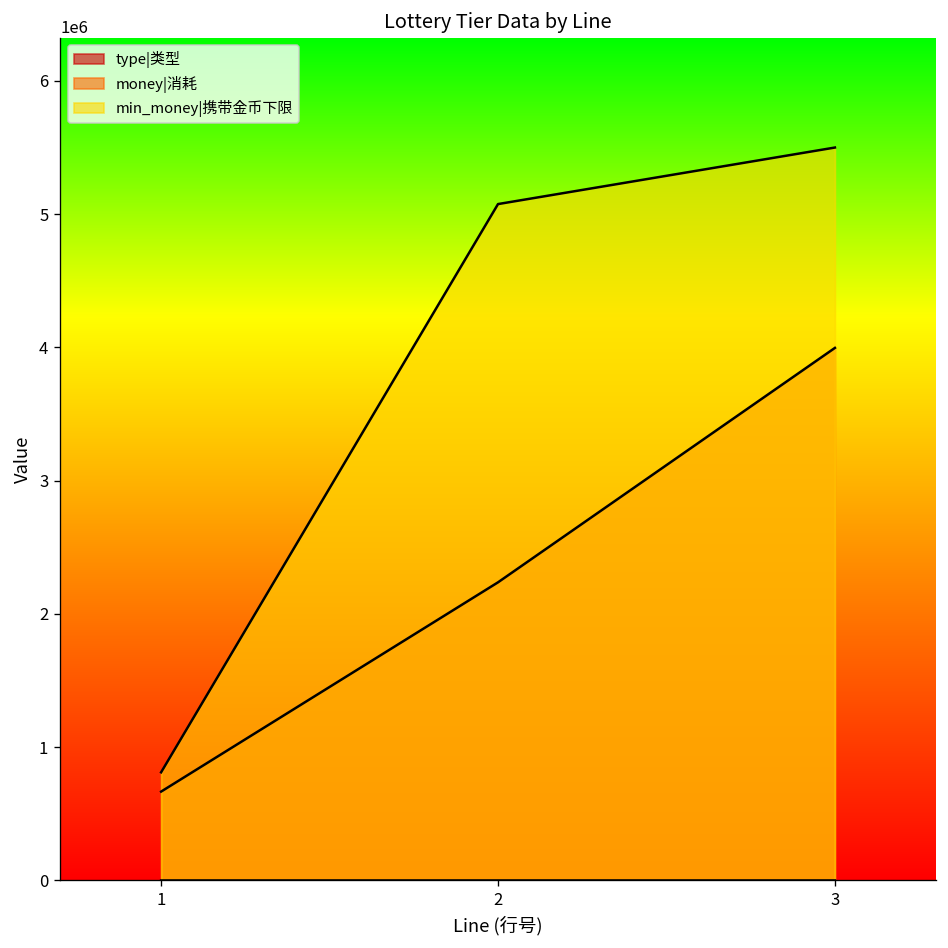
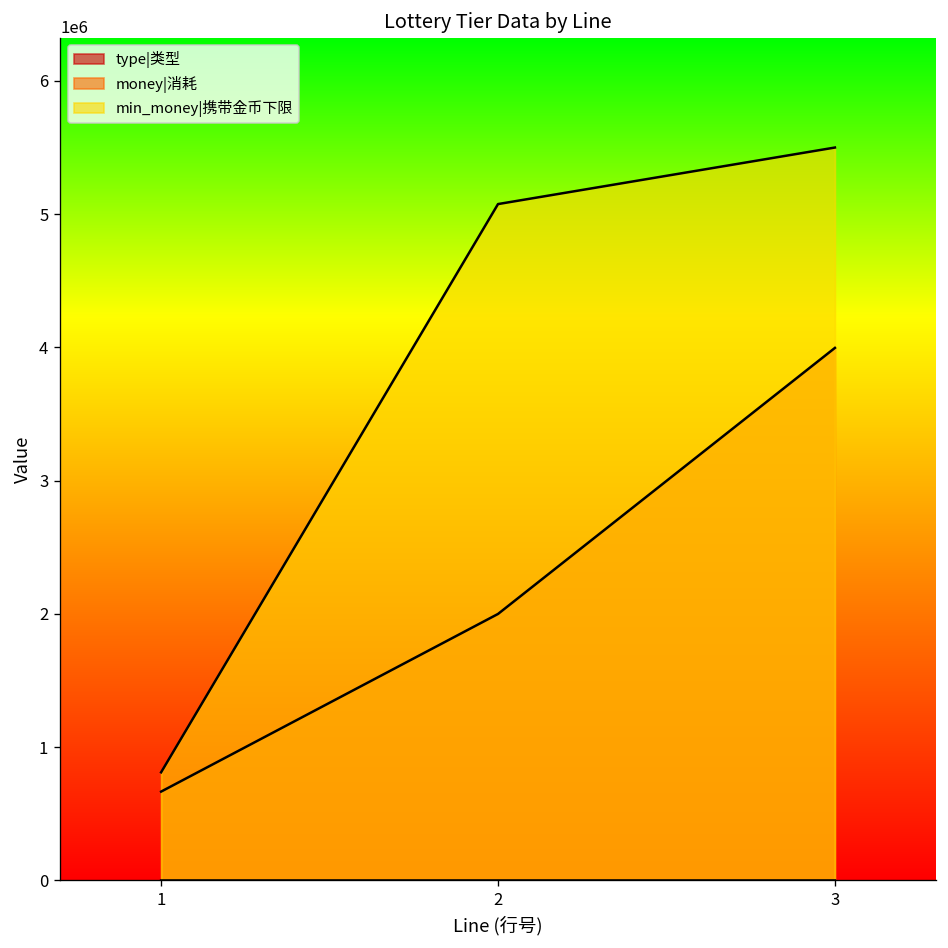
money|消耗, 2: 2240000 -> 2000000
